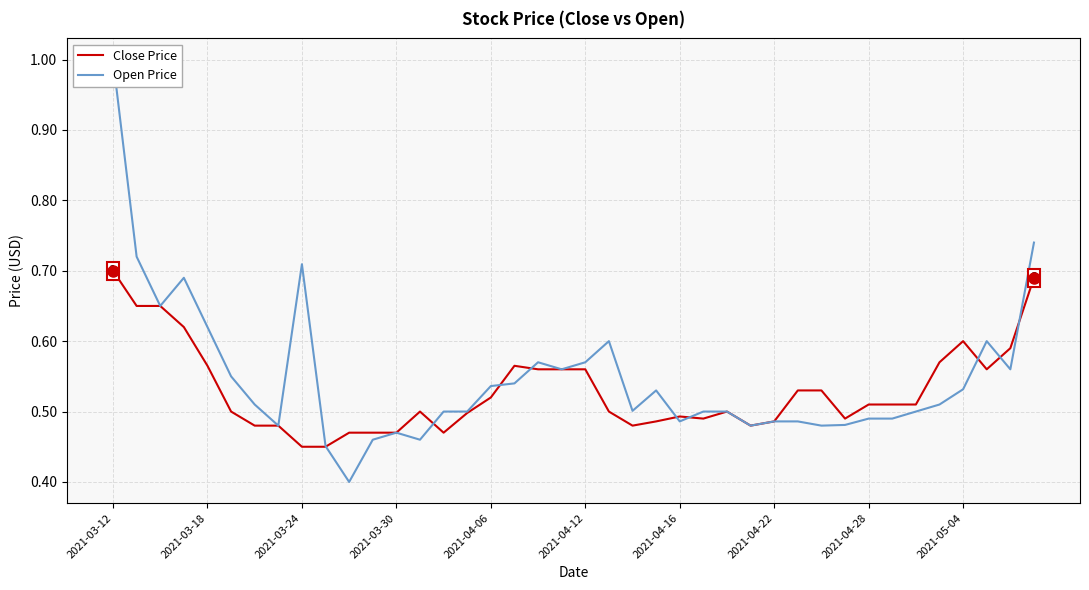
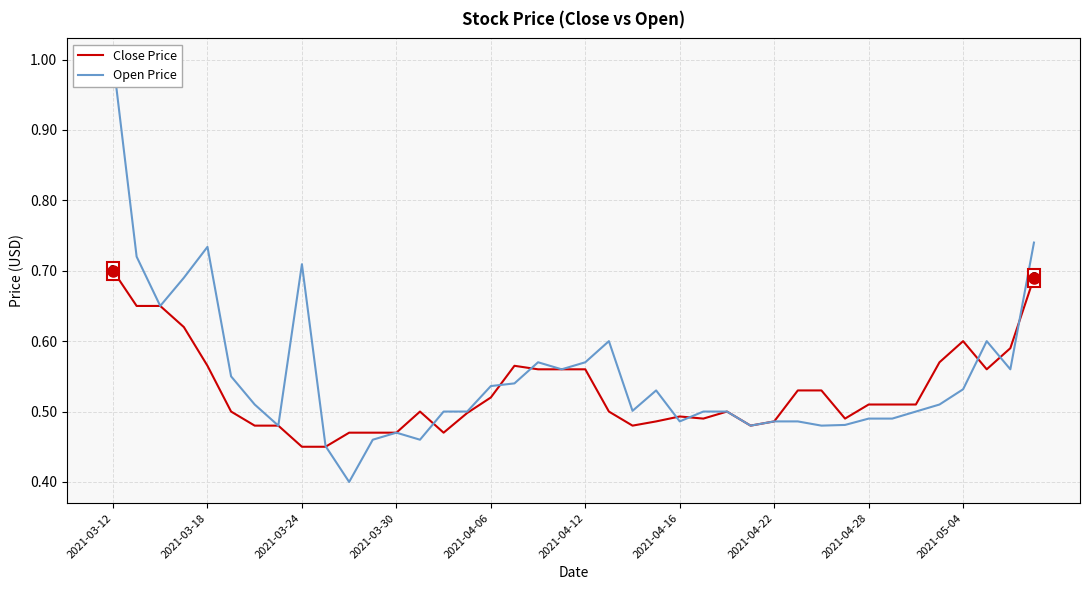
Open Price, 2021-03-18: 0.62 -> 0.73
